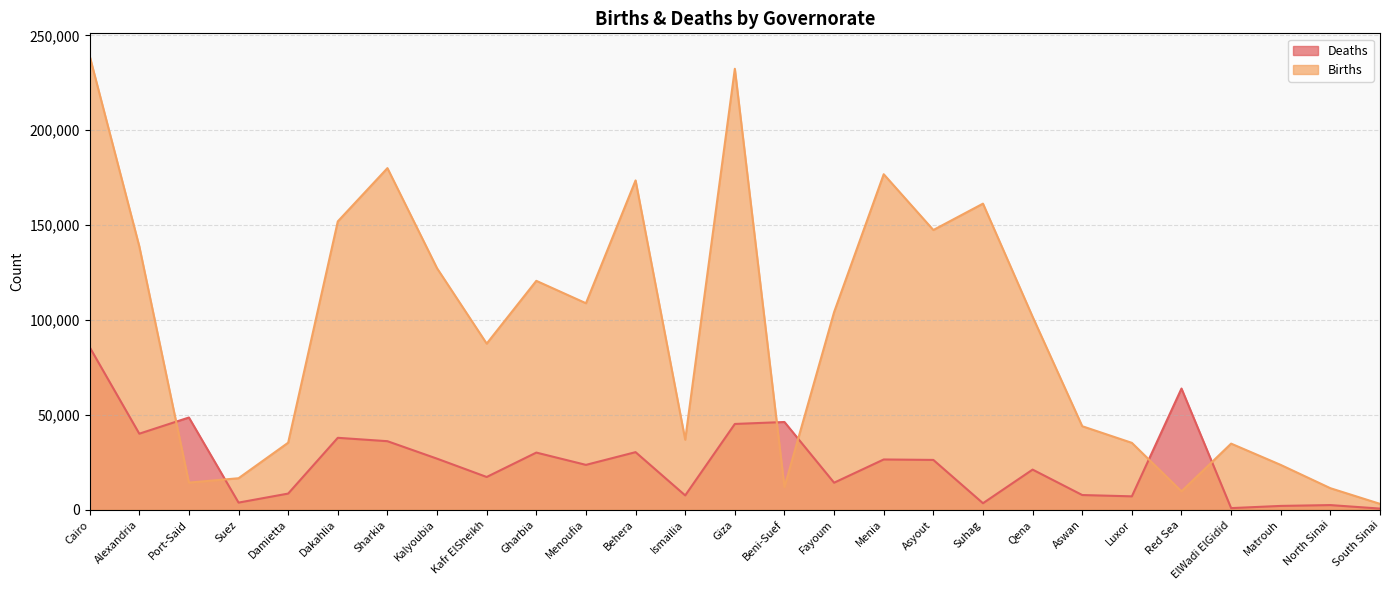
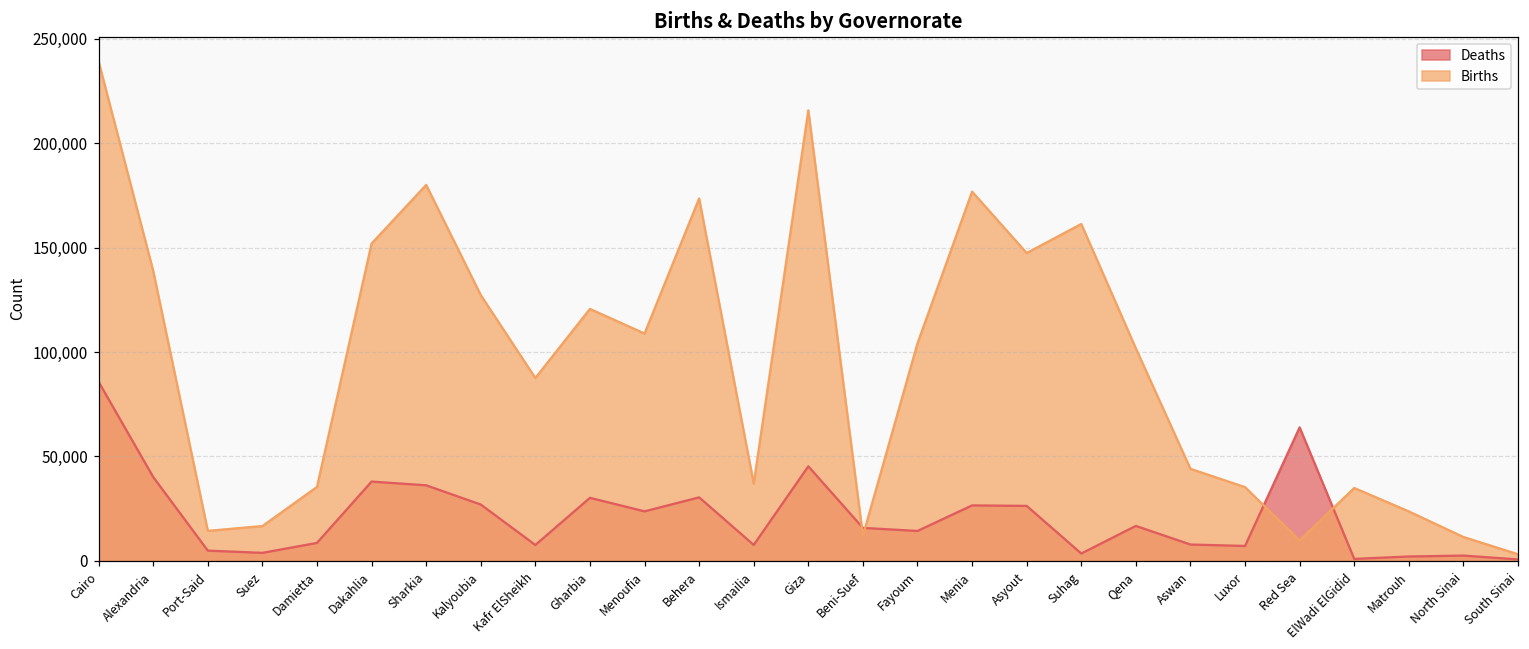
Deaths, Port-Said: 49,000 -> 5,000
Deaths, Kafr ElSheikh: 17,000 -> 8,000
Births, Giza: 232,000 -> 216,000
Deaths, Beni-Suef: 46,000 -> 16,000
Deaths, Qena: 21,000 -> 17,000
